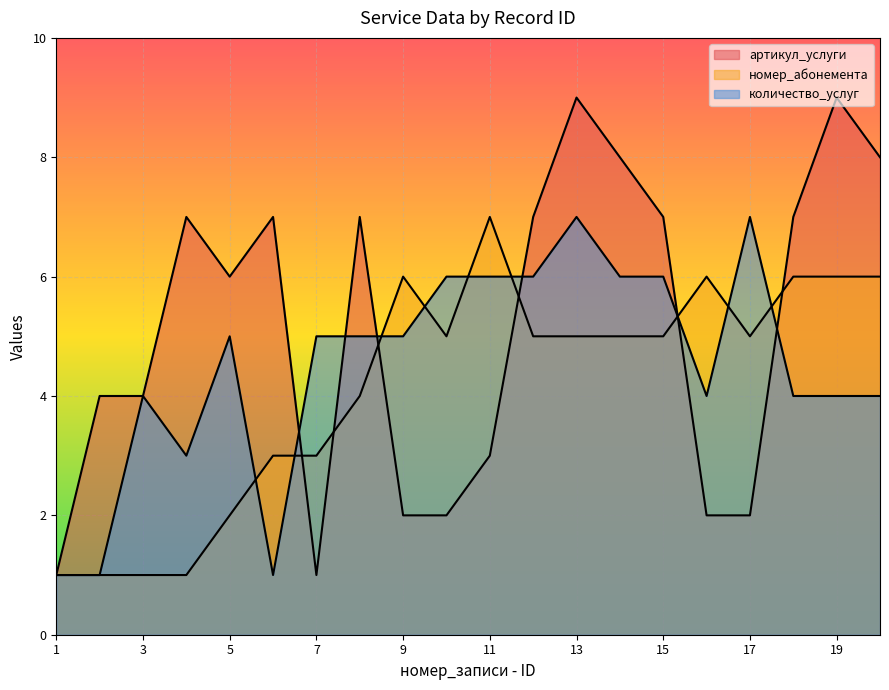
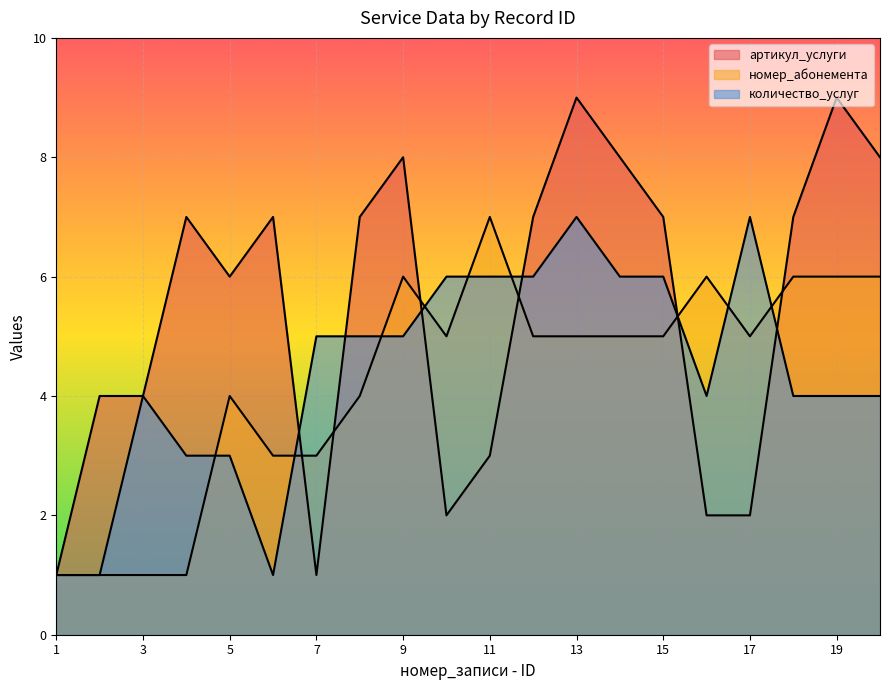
номер_абонемента, 5: 2 -> 4
количество_услуг, 5: 5 -> 3
артикул_услуги, 9: 2 -> 8
